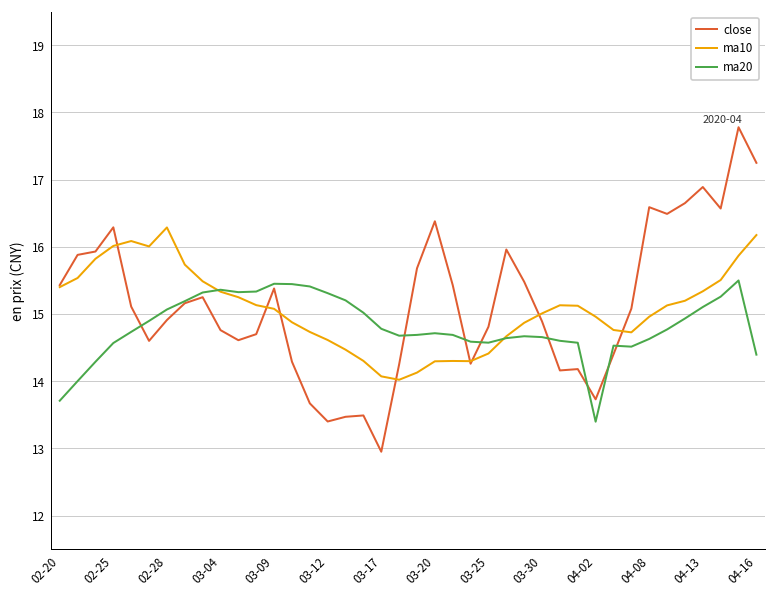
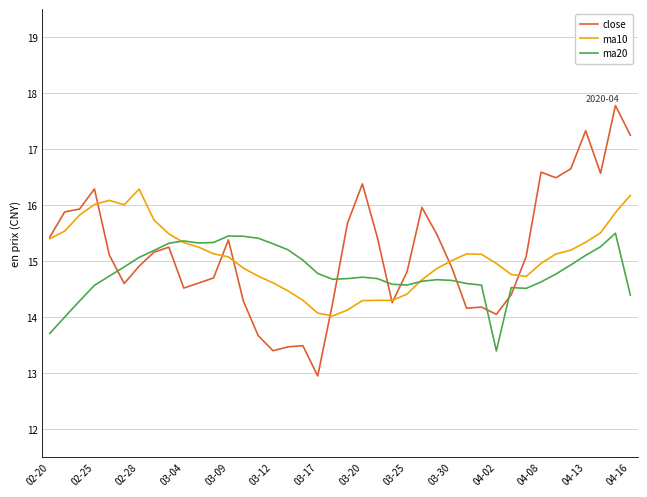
close, 03-04: 14.8 -> 14.5
close, 04-02: 13.7 -> 14.1
close, 04-13: 16.9 -> 17.3
